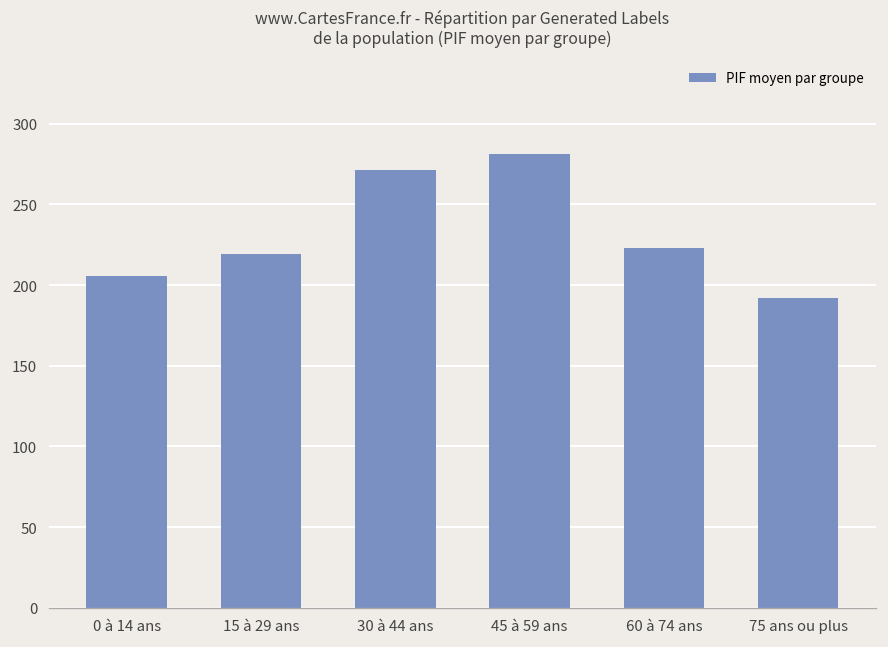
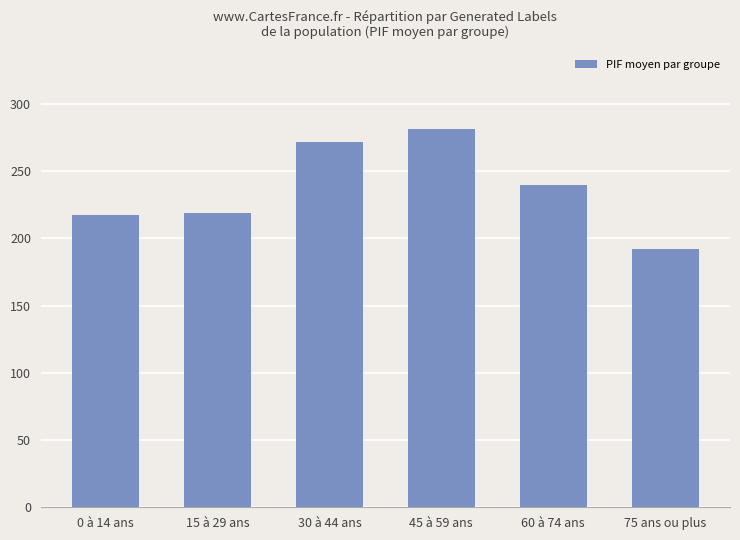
0 à 14 ans: 206 -> 217
60 à 74 ans: 223 -> 240
